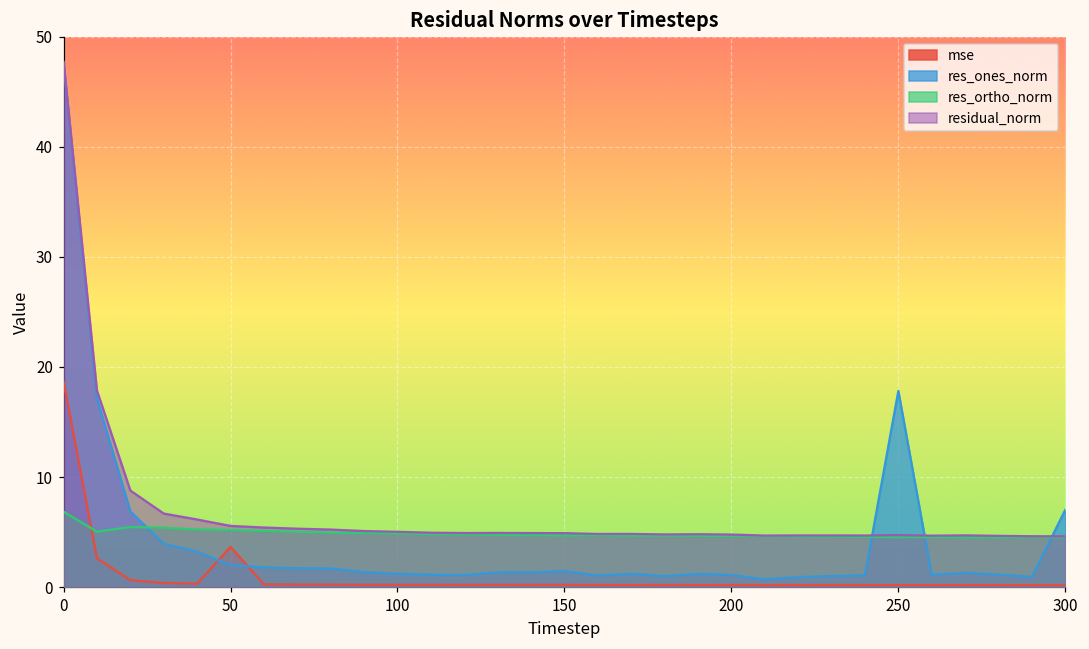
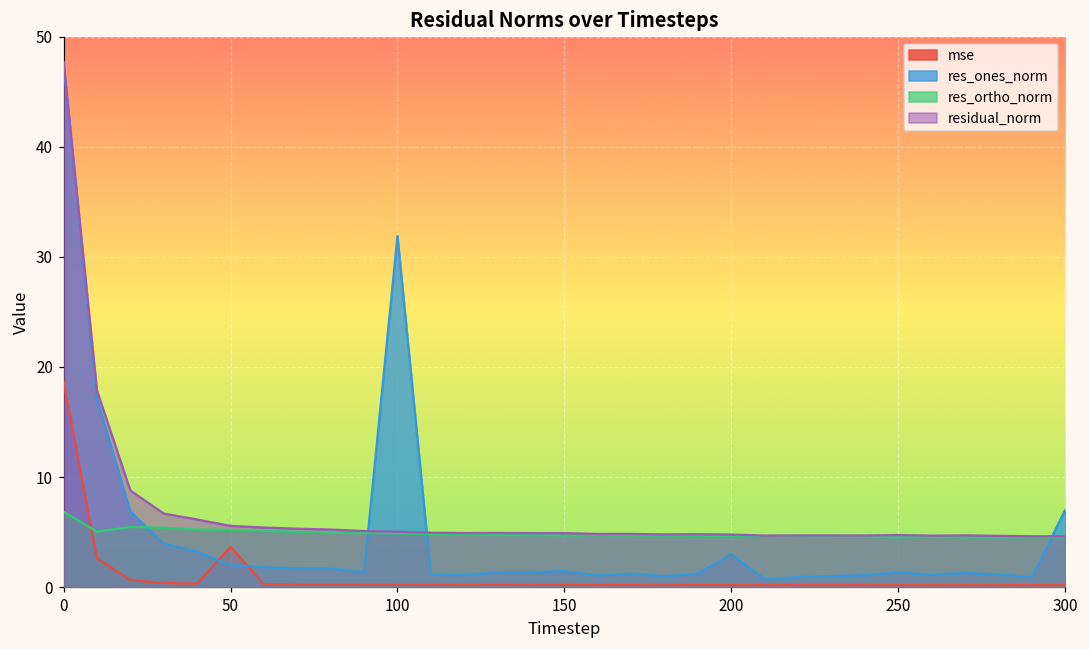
res_ones_norm, 100: 1.2 -> 31.9
res_ones_norm, 200: 1.1 -> 3.0
res_ones_norm, 250: 17.8 -> 1.4
